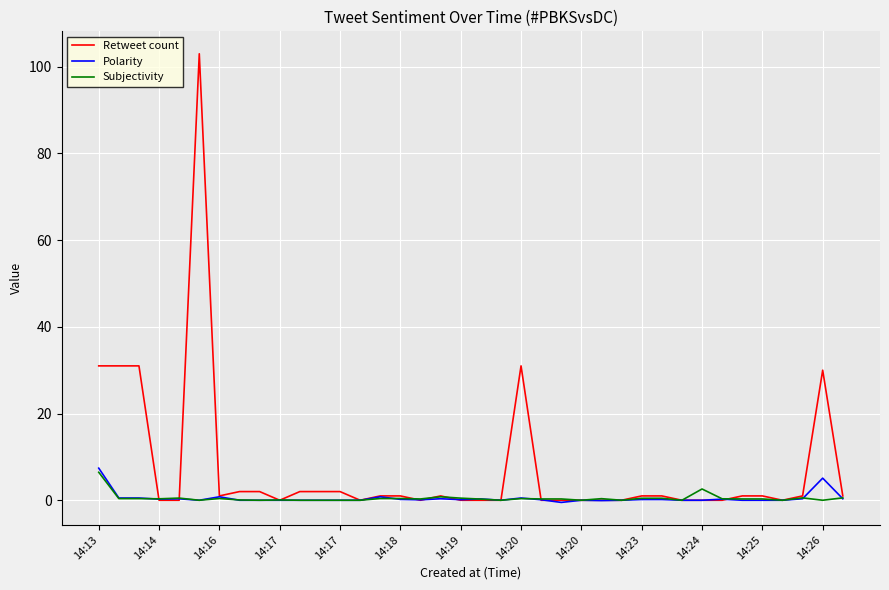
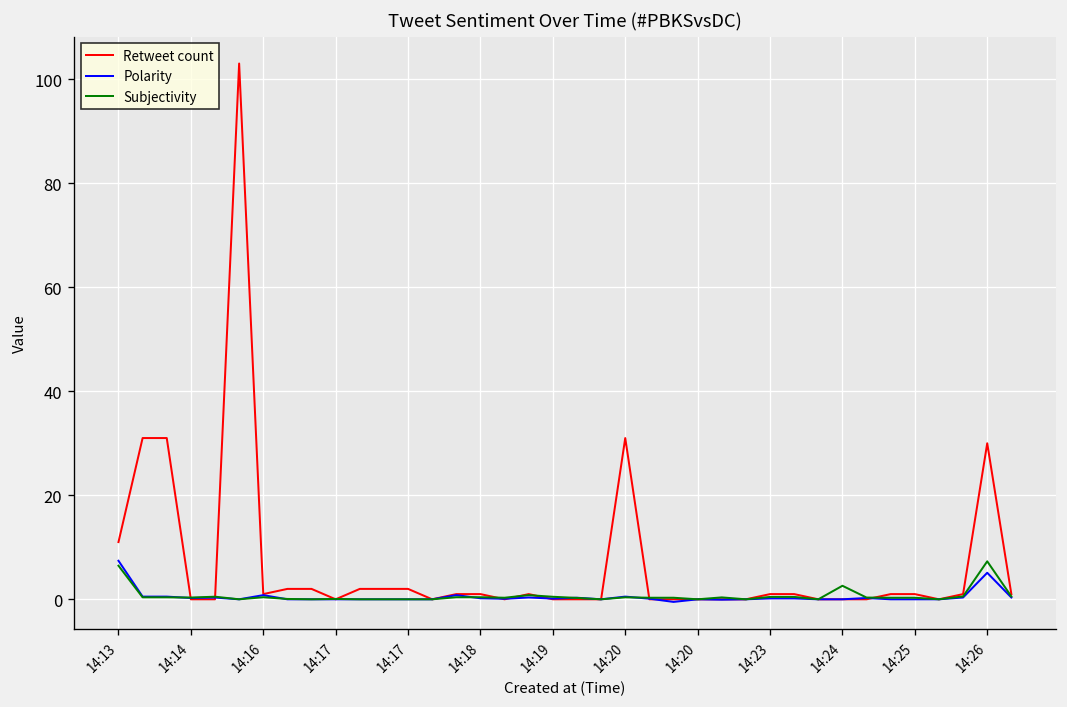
Retweet count, 14:13: 31 -> 11
Subjectivity, 14:26: 0 -> 7
